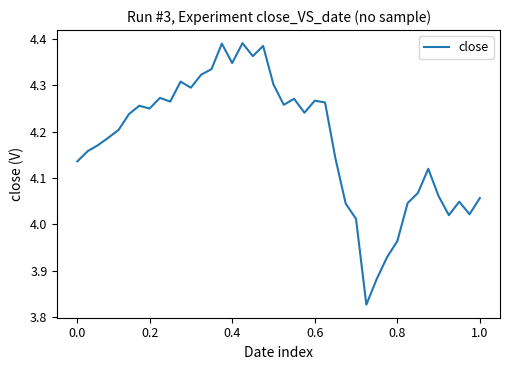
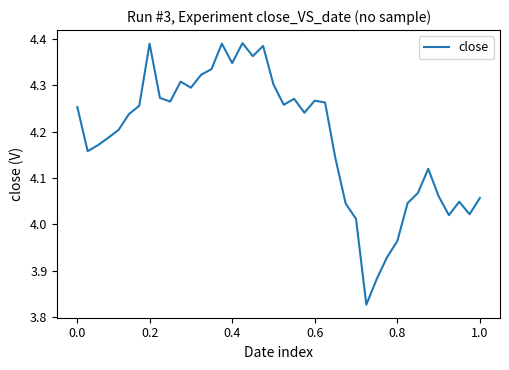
0.0: 4.14 -> 4.25
0.2: 4.25 -> 4.39
